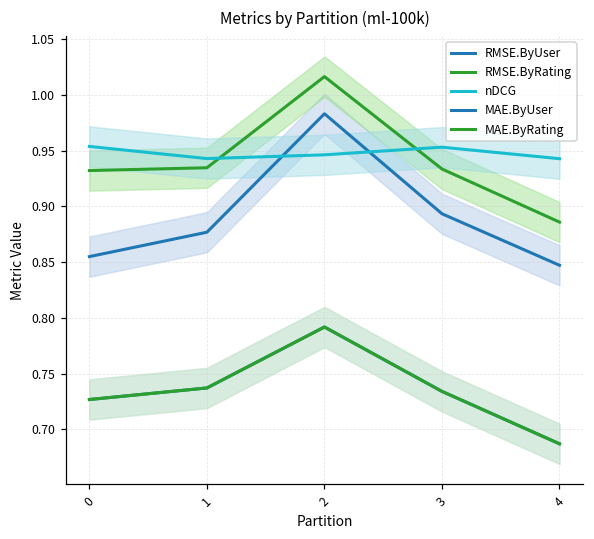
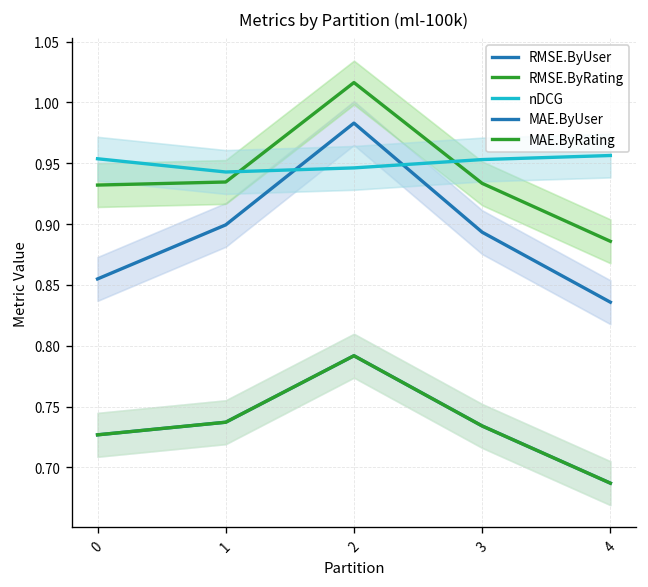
RMSE.ByUser, 1: 0.877 -> 0.899
RMSE.ByUser, 4: 0.847 -> 0.836
nDCG, 4: 0.943 -> 0.956
